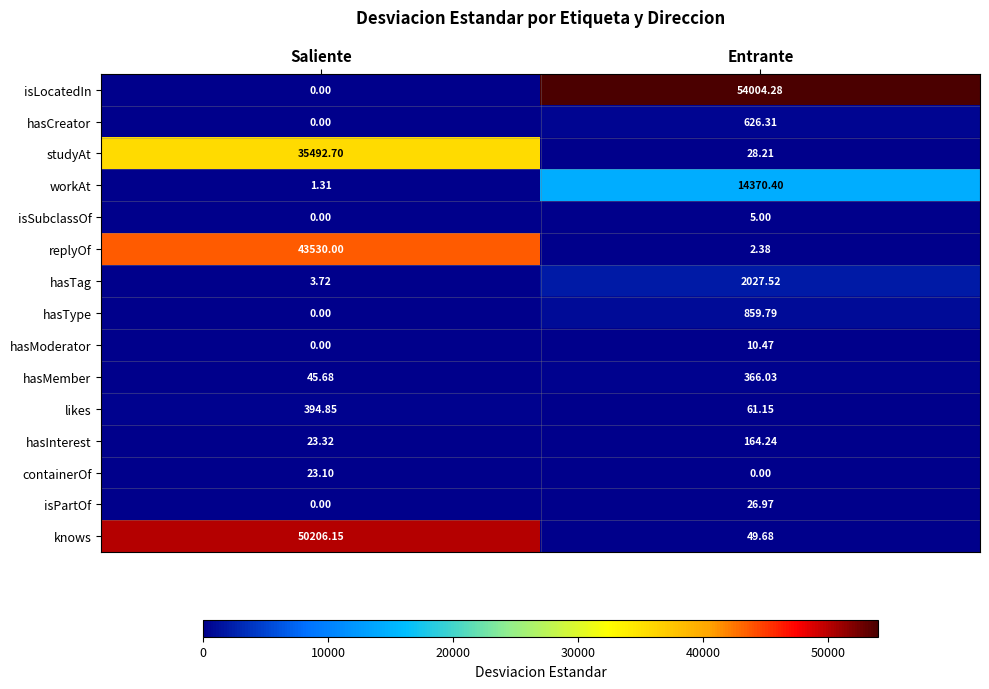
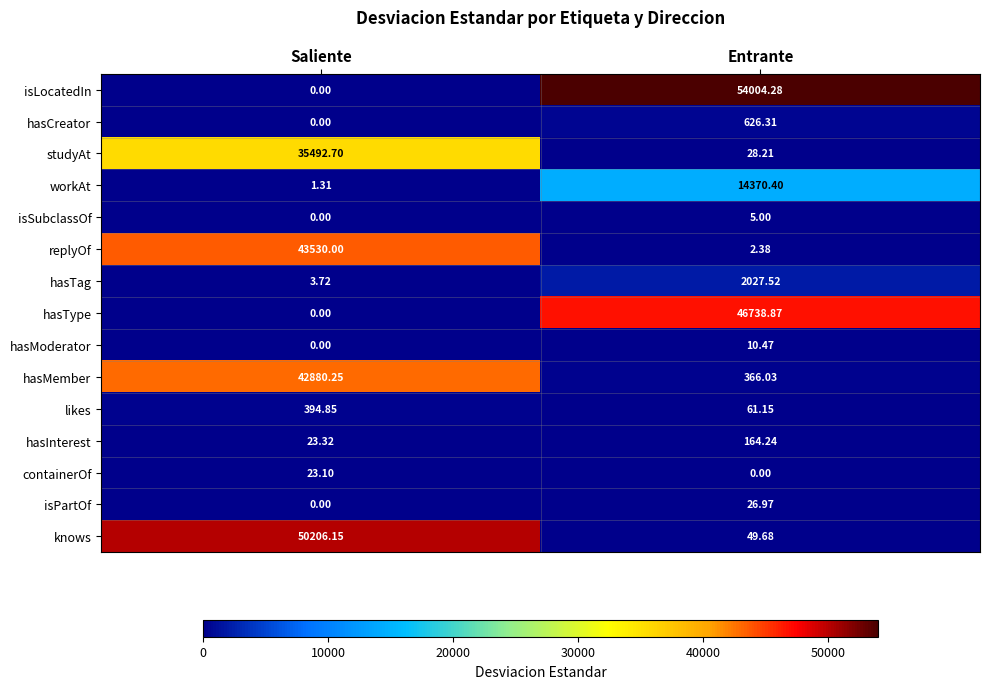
hasType, Entrante: 859.79 -> 46738.87
hasMember, Saliente: 45.68 -> 42880.25
